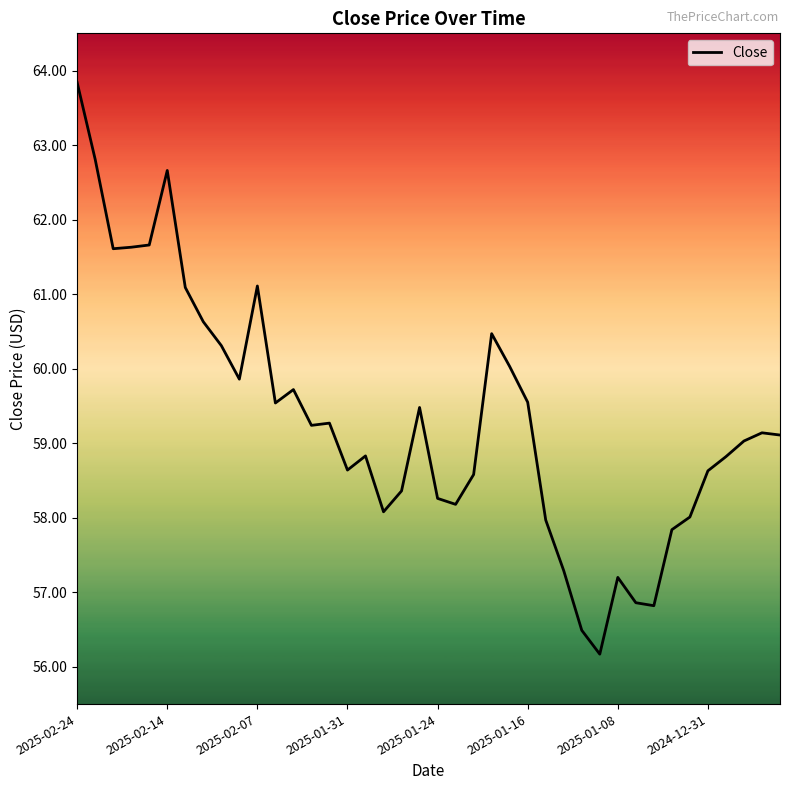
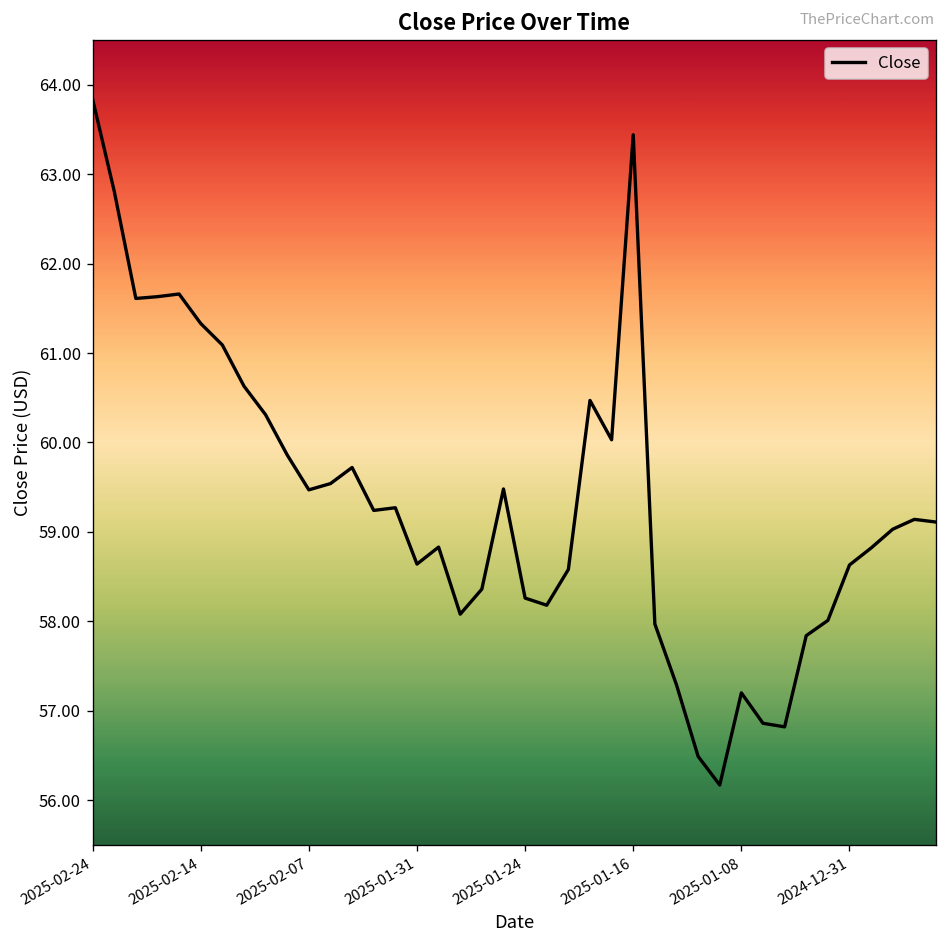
2025-02-14: 62.7 -> 61.3
2025-02-07: 61.1 -> 59.5
2025-01-16: 59.6 -> 63.4
